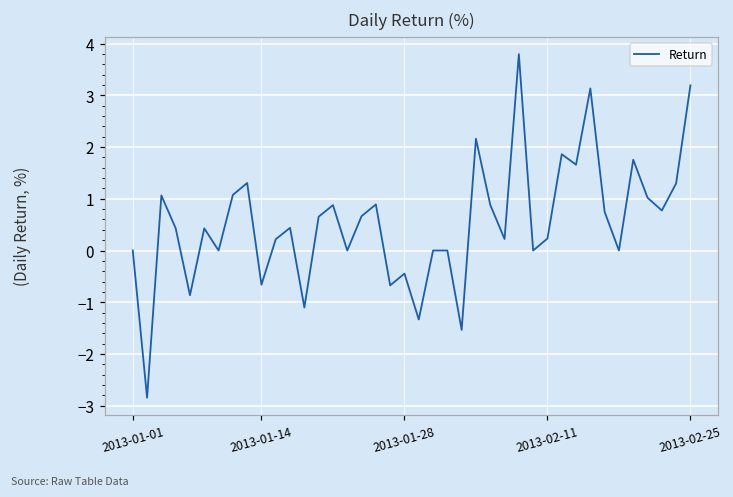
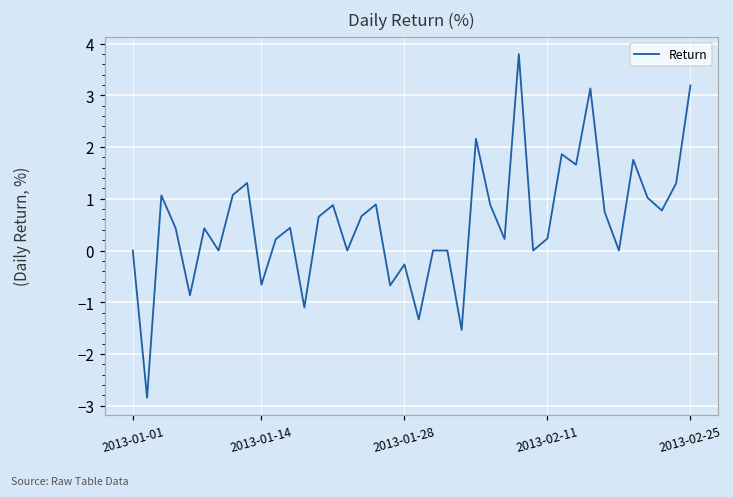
2013-01-28: -0.4 -> -0.3
